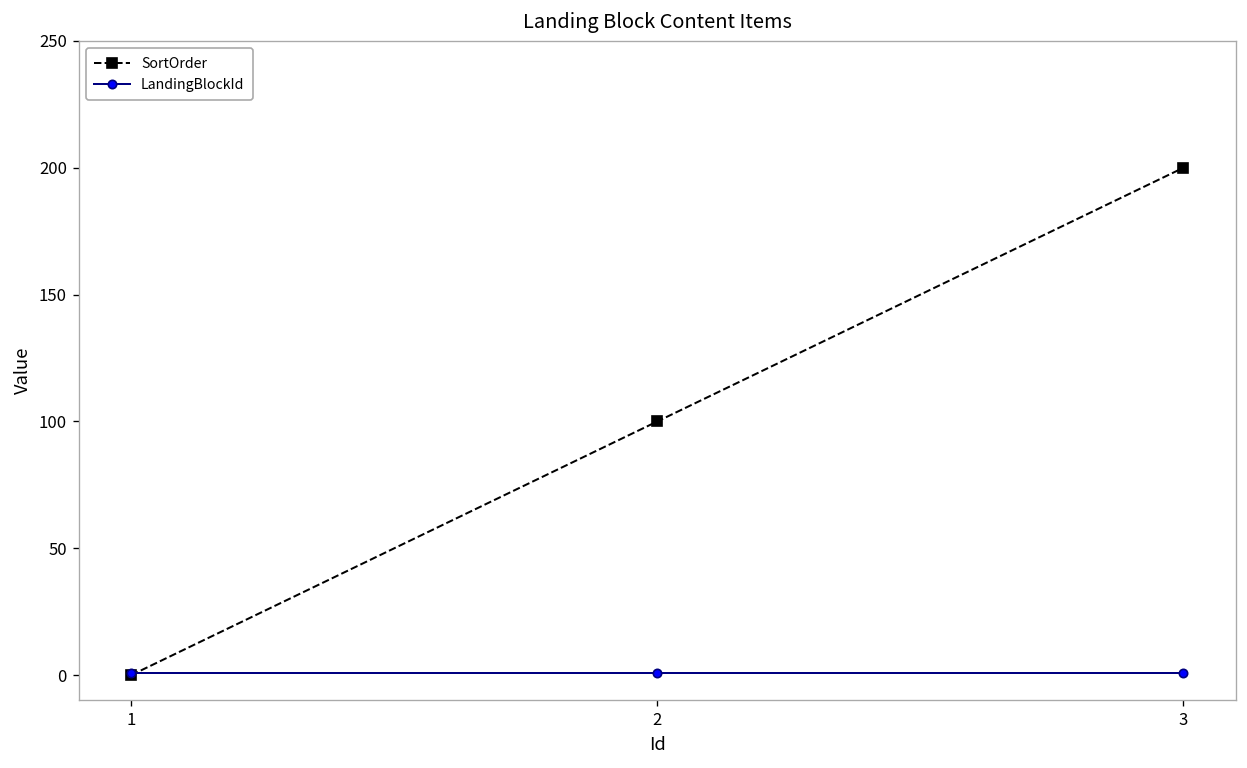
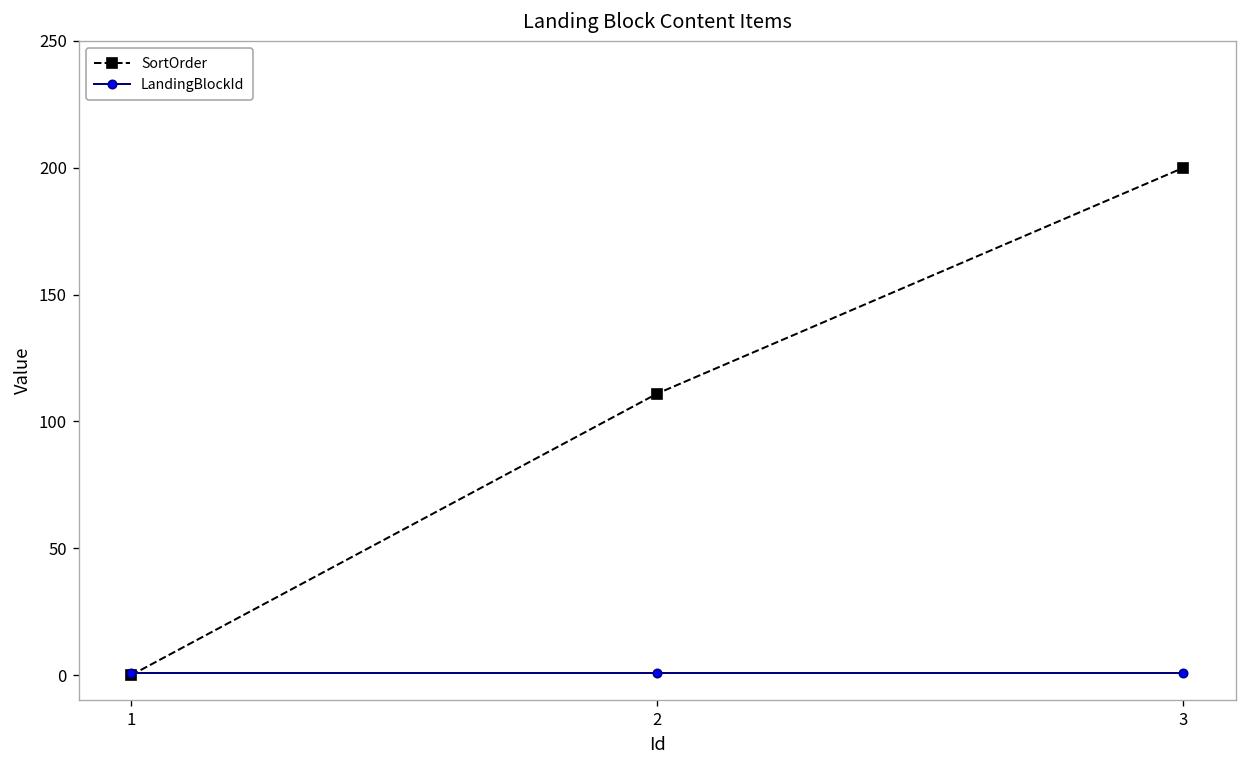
SortOrder, 2: 100 -> 111
